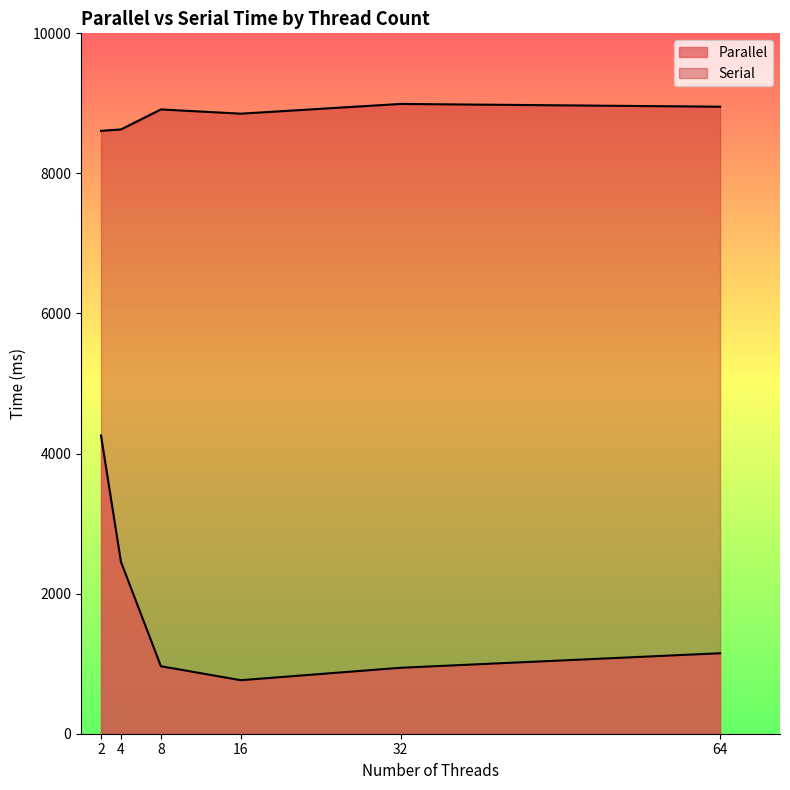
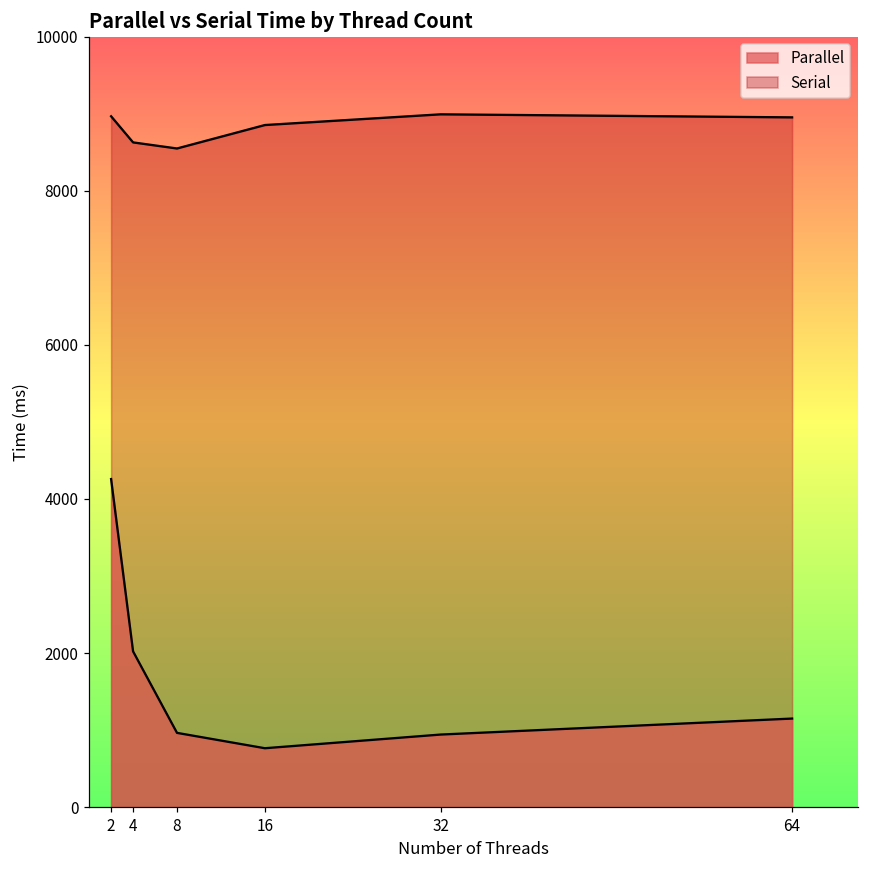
Serial, 2: 8600 -> 9000
Parallel, 4: 2500 -> 2000
Serial, 8: 8900 -> 8500
